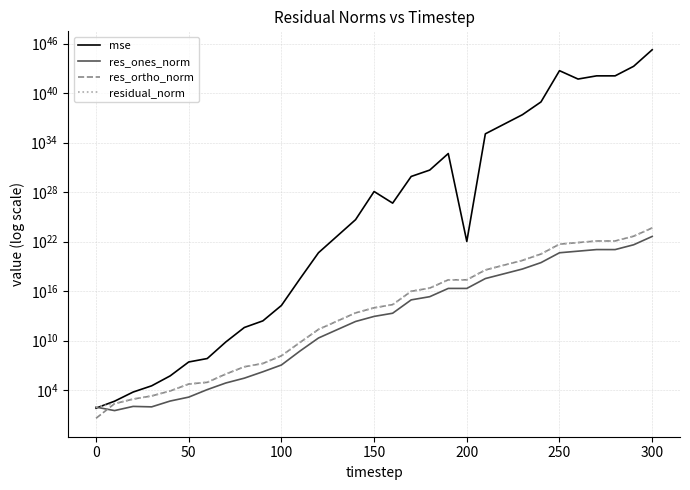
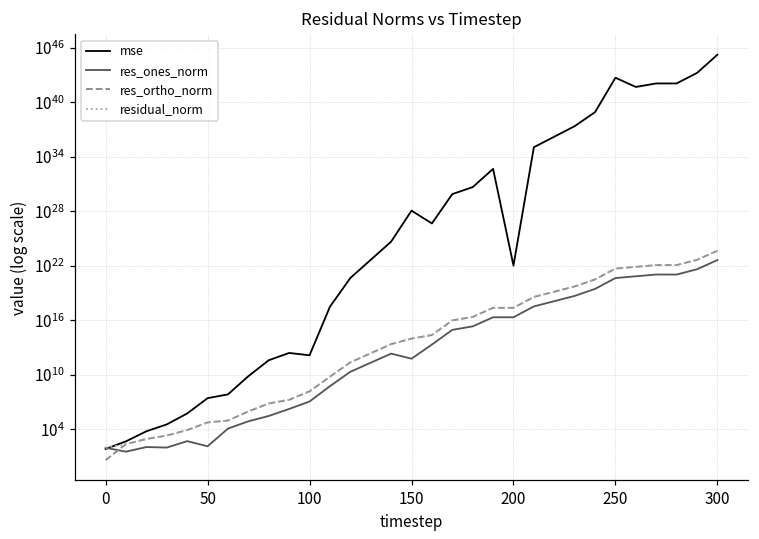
res_ones_norm, 50: 1000 -> 100
mse, 100: 200000000000000 -> 1000000000000
res_ones_norm, 150: 10000000000000 -> 1000000000000
